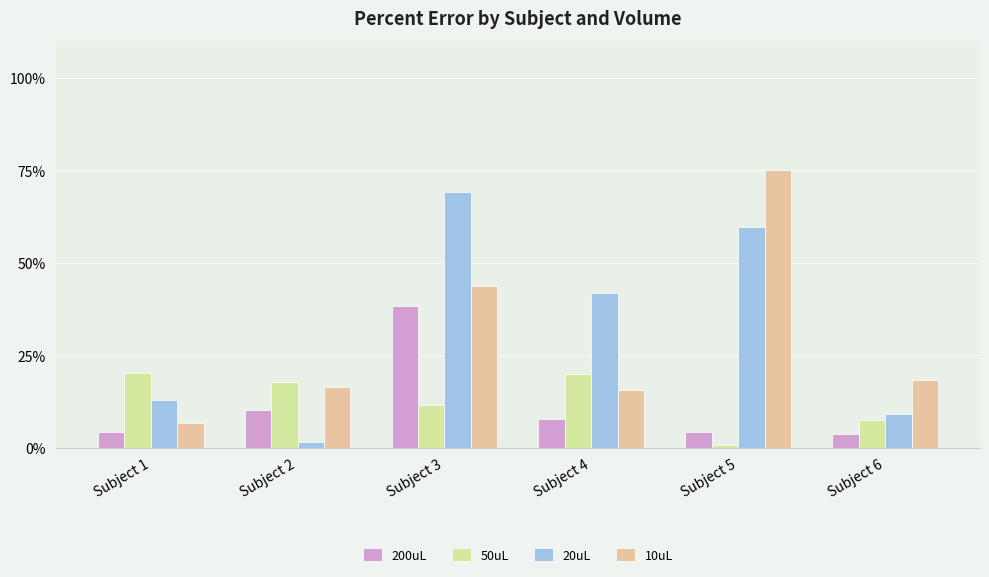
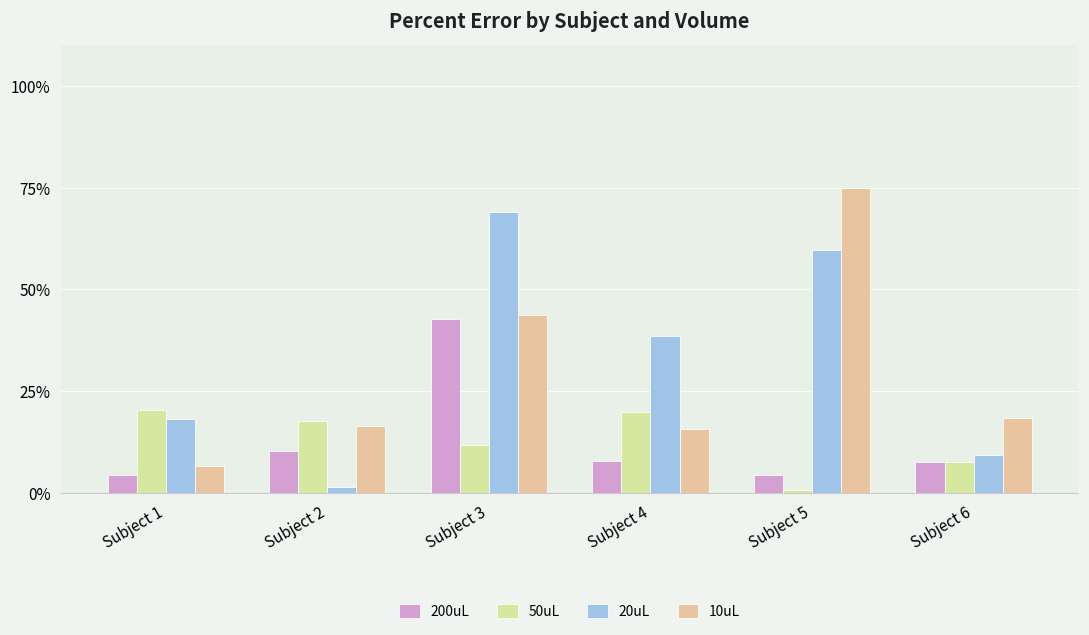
20uL, Subject 1: 13% -> 18%
200uL, Subject 3: 38% -> 43%
20uL, Subject 4: 42% -> 39%
200uL, Subject 6: 4% -> 8%
